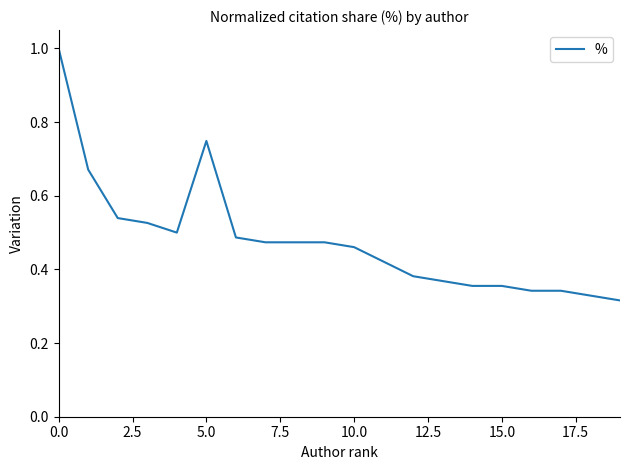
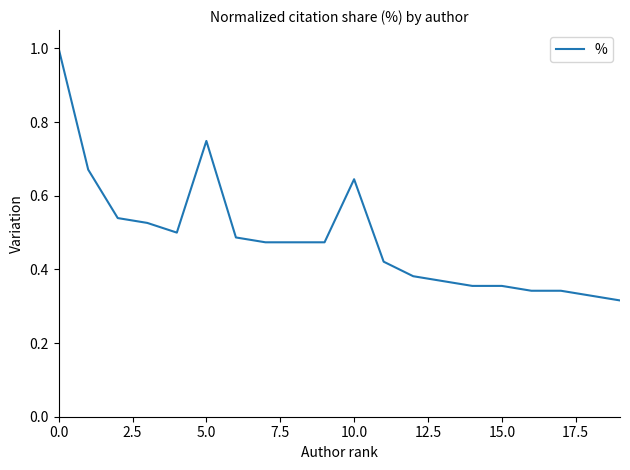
10.0: 0.46 -> 0.64
